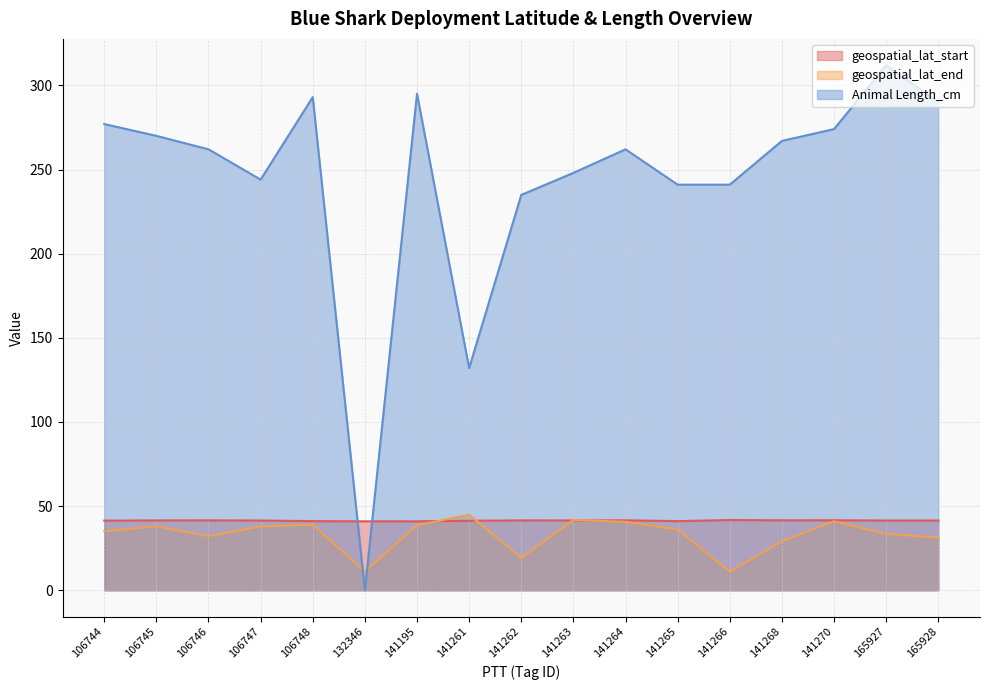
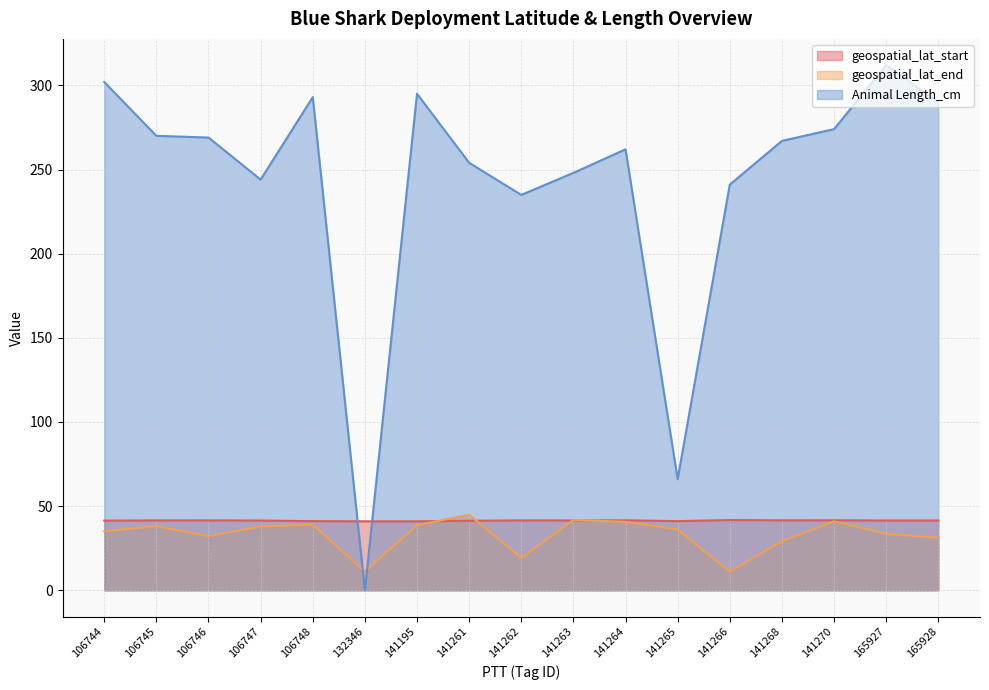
Animal Length_cm, 106744: 277 -> 302
Animal Length_cm, 106746: 262 -> 269
Animal Length_cm, 141261: 132 -> 254
Animal Length_cm, 141265: 241 -> 66
